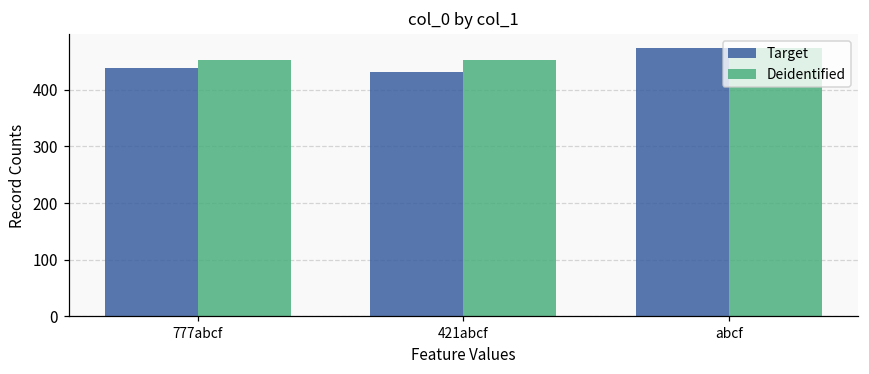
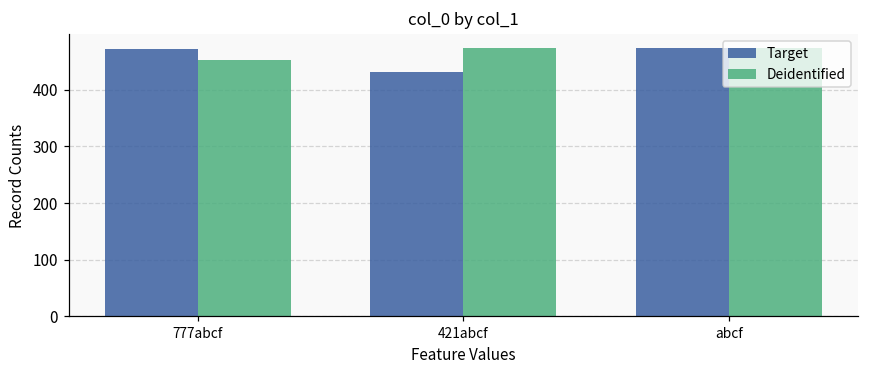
Target, 777abcf: 440 -> 470
Deidentified, 421abcf: 450 -> 470
